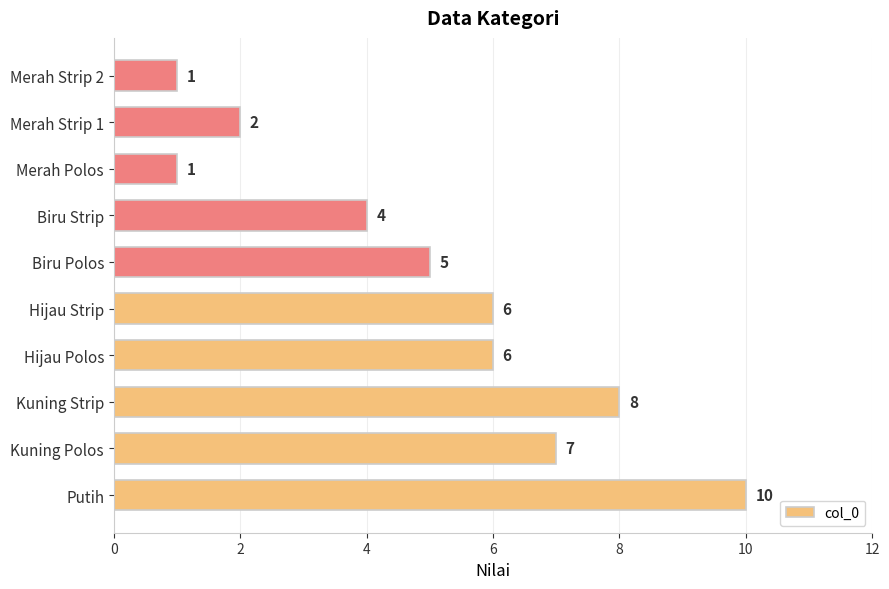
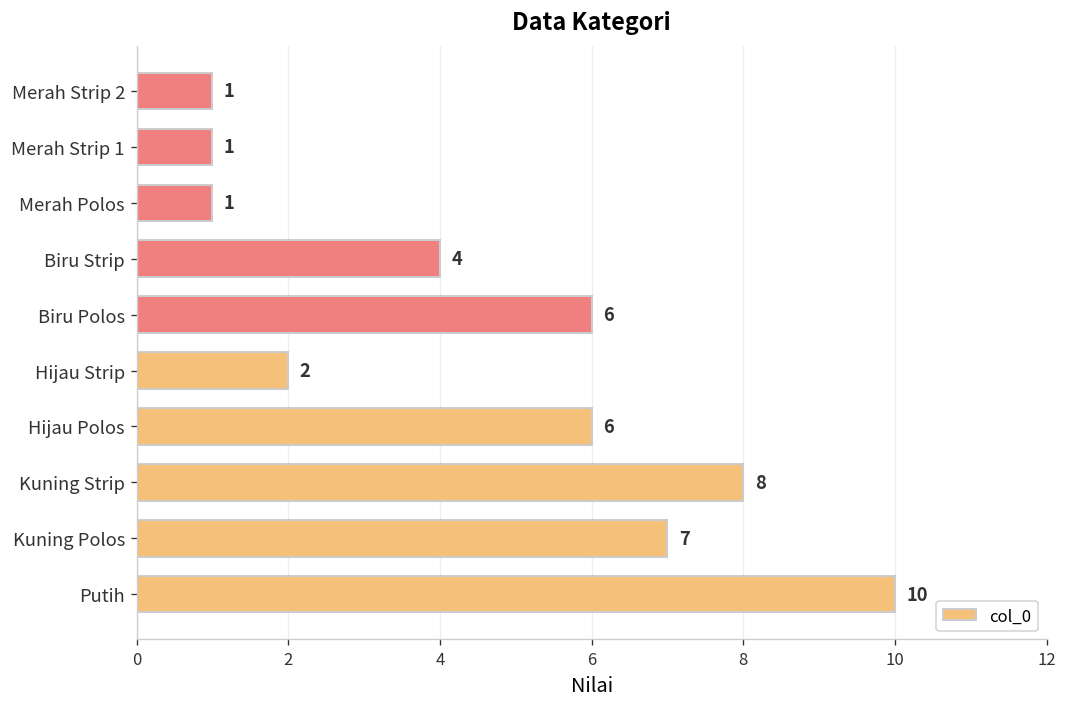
Merah Strip 1: 2 -> 1
Biru Polos: 5 -> 6
Hijau Strip: 6 -> 2
